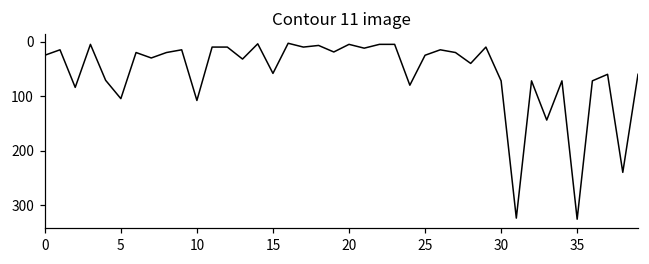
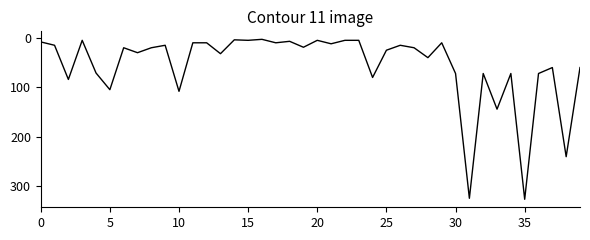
0: 30 -> 10
15: 60 -> 10
